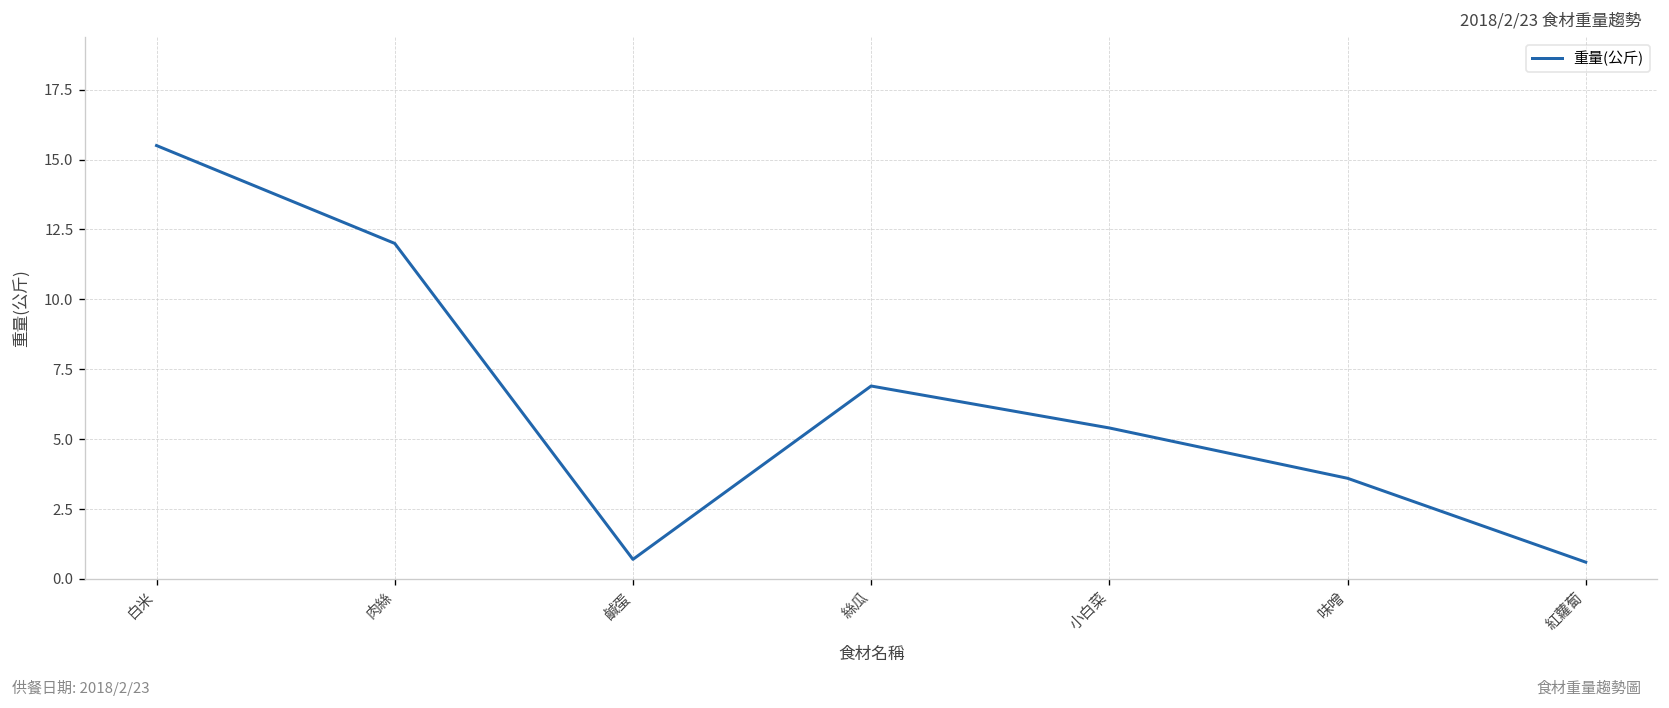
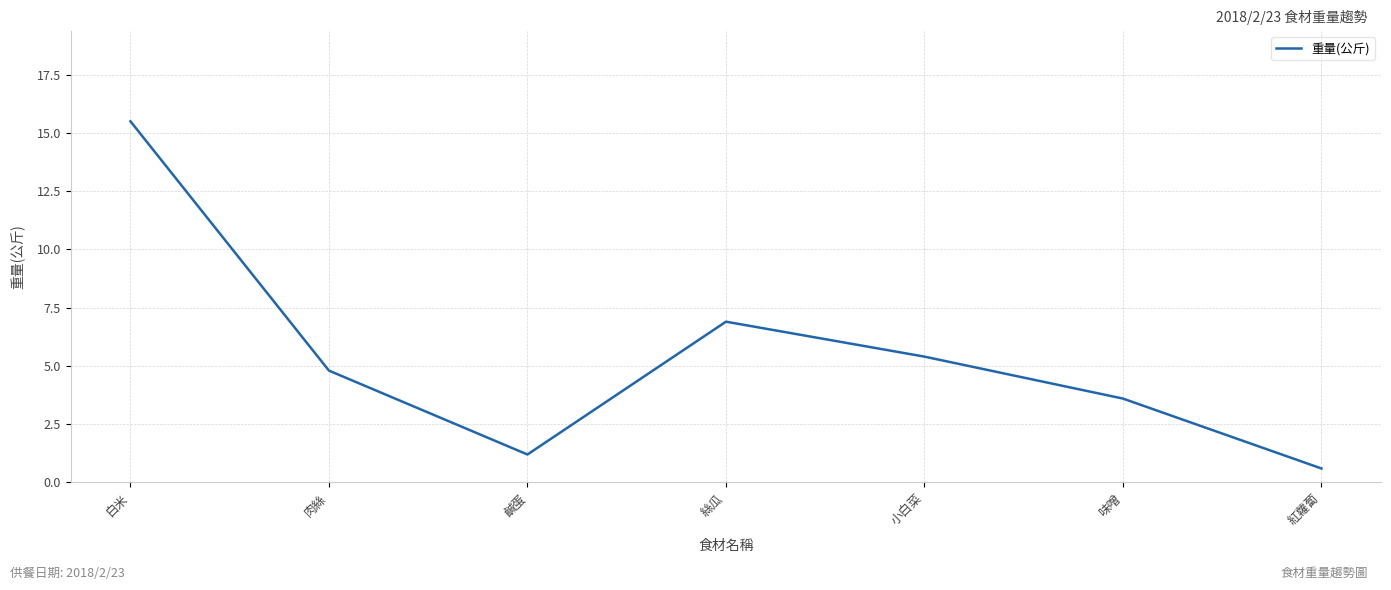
肉絲: 12.0 -> 4.8
鹹蛋: 0.7 -> 1.2
